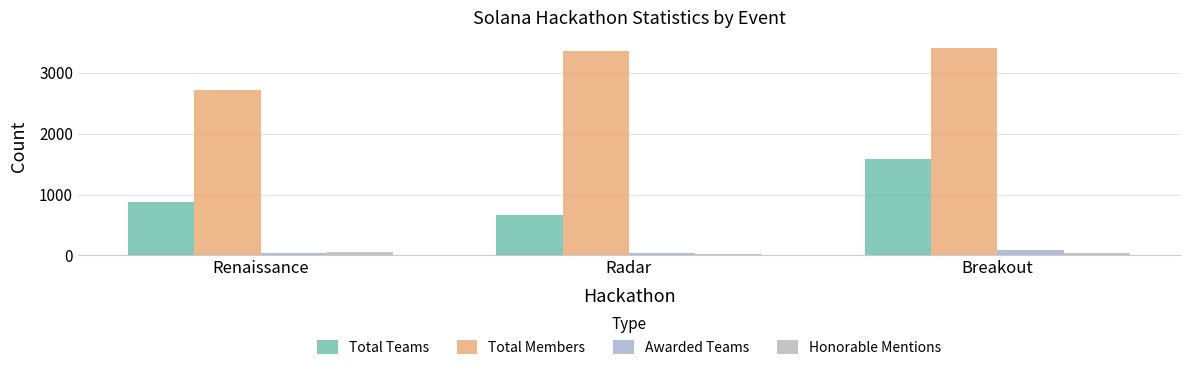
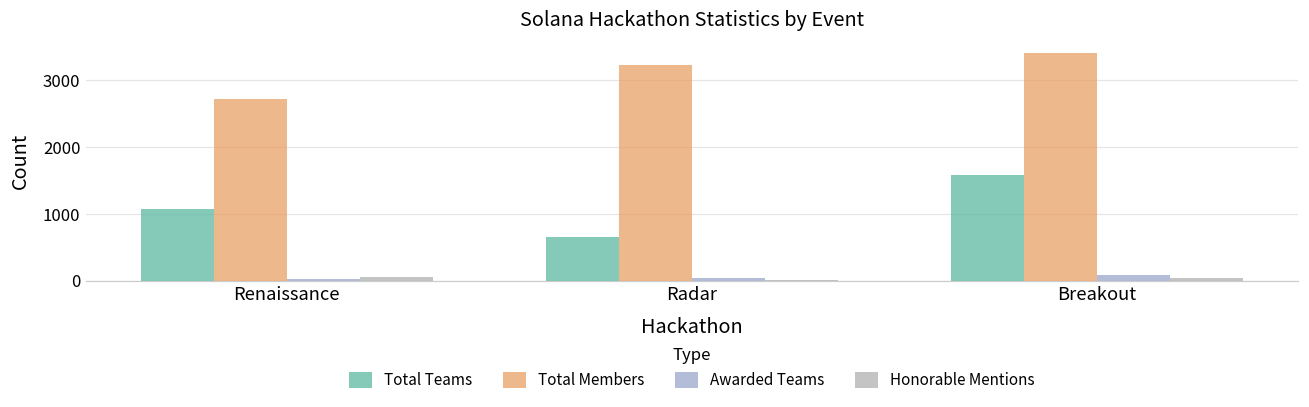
Total Teams, Renaissance: 900 -> 1100
Total Members, Radar: 3400 -> 3200
